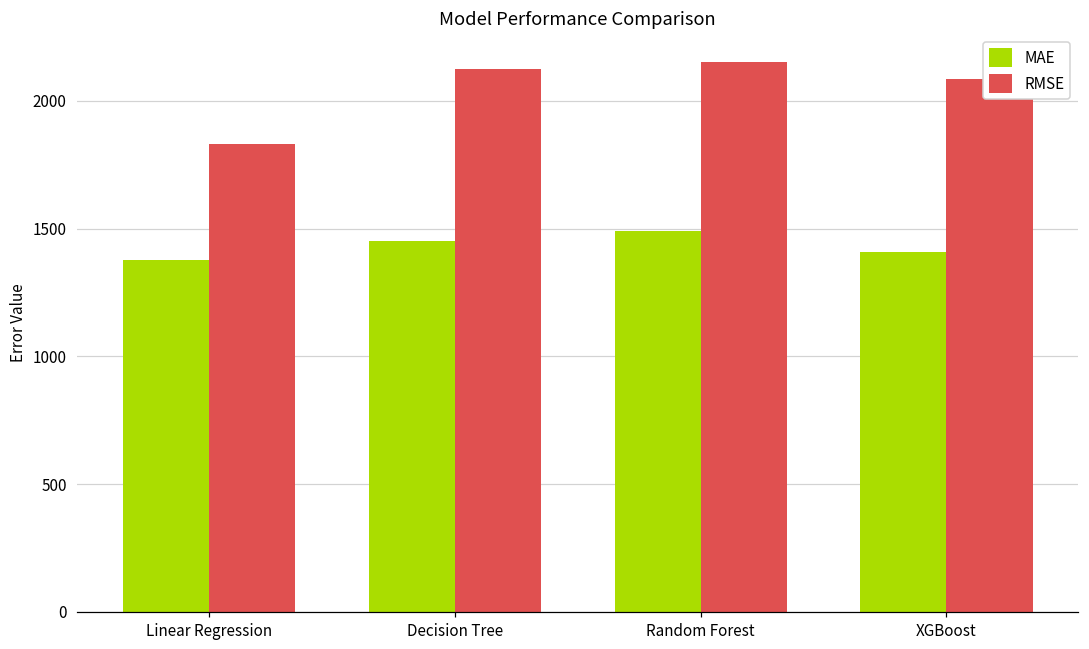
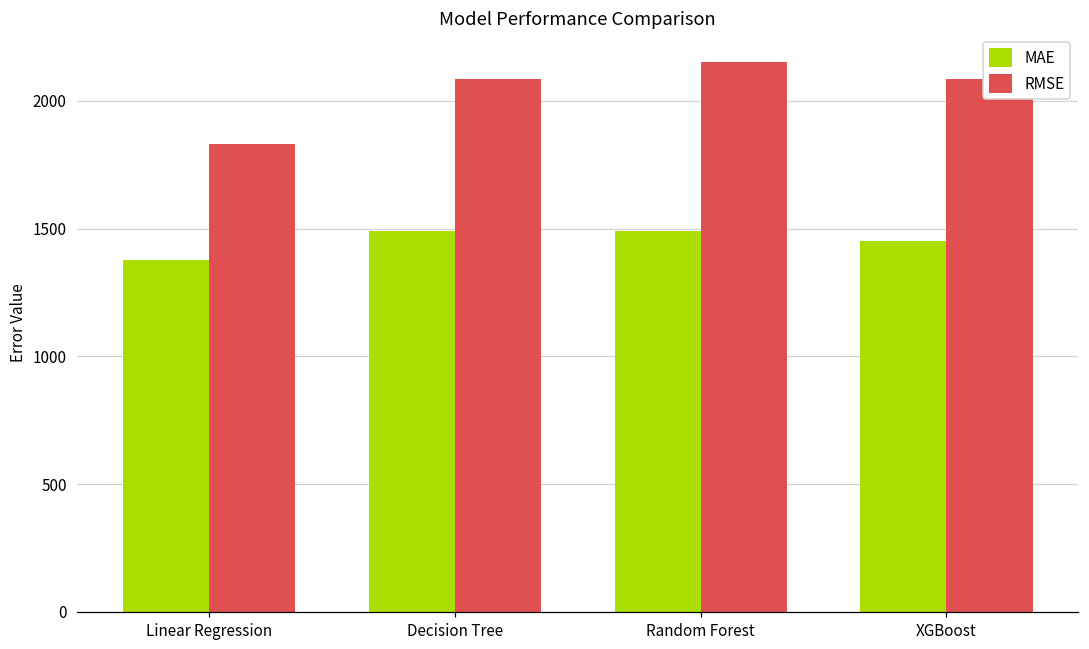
MAE, Decision Tree: 1450 -> 1490
RMSE, Decision Tree: 2120 -> 2090
MAE, XGBoost: 1410 -> 1450
